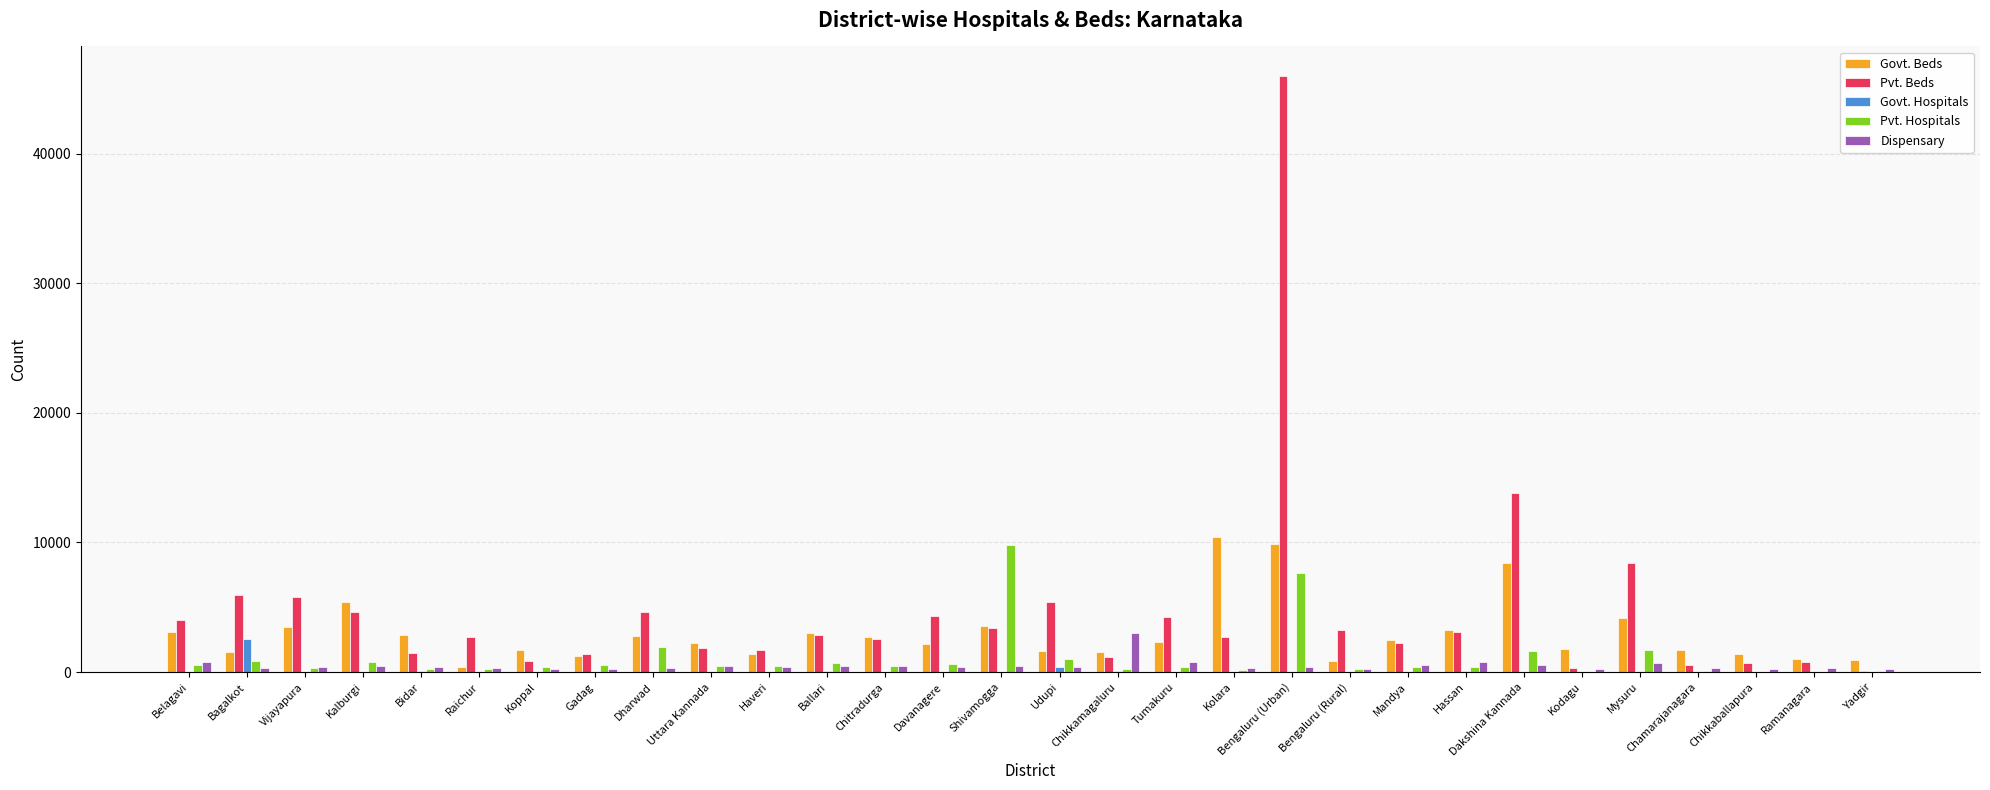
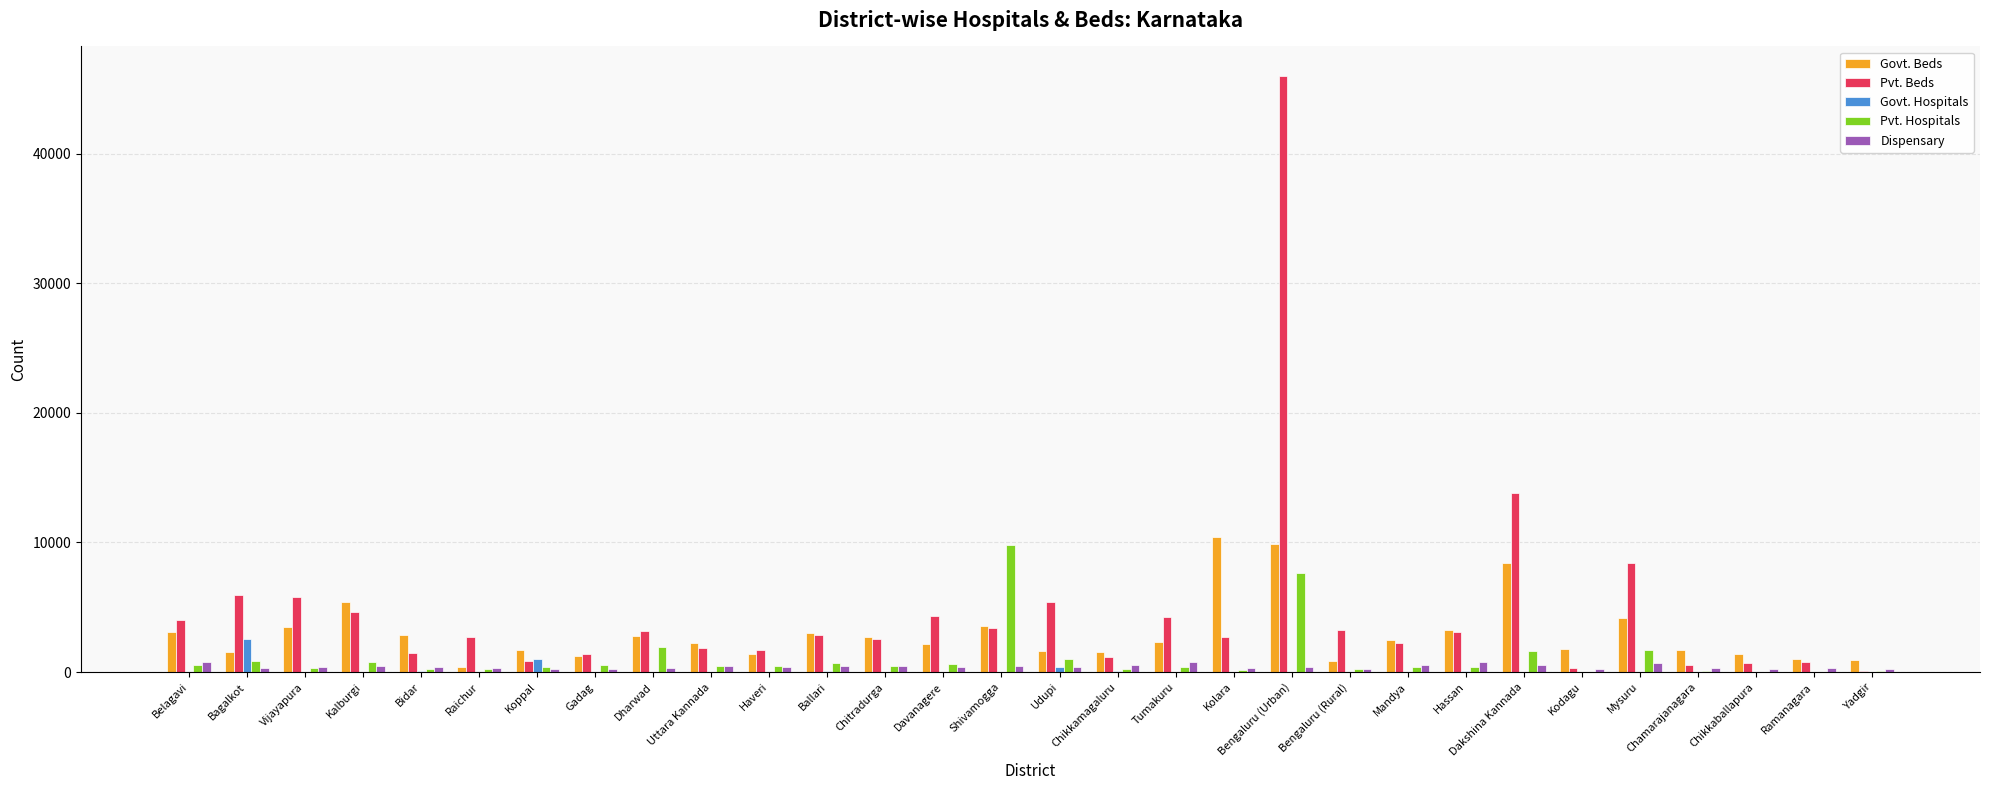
Govt. Hospitals, Koppal: 0 -> 1000
Pvt. Beds, Dharwad: 4600 -> 3200
Dispensary, Chikkamagaluru: 3000 -> 600
